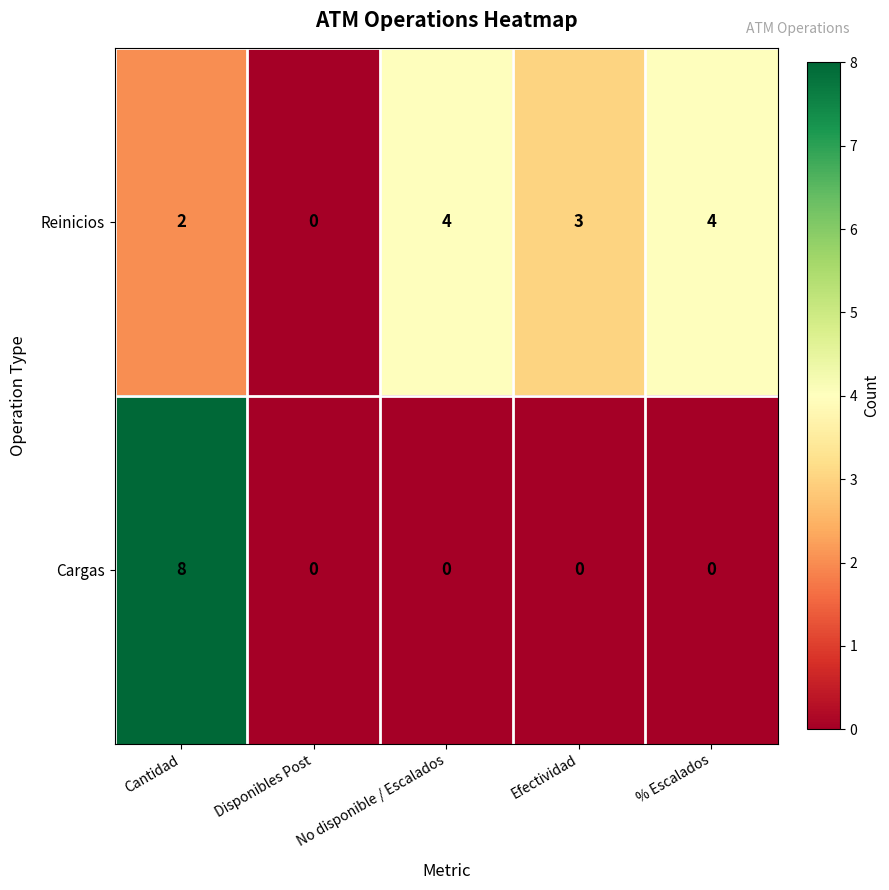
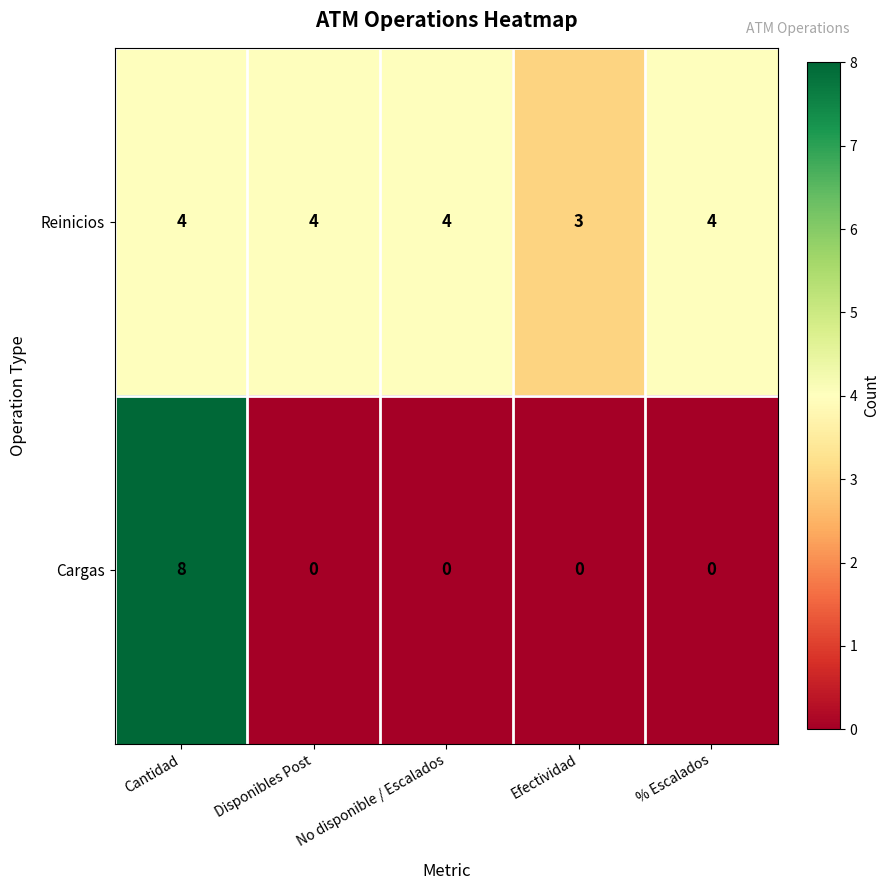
Reinicios, Cantidad: 2 -> 4
Reinicios, Disponibles Post: 0 -> 4
